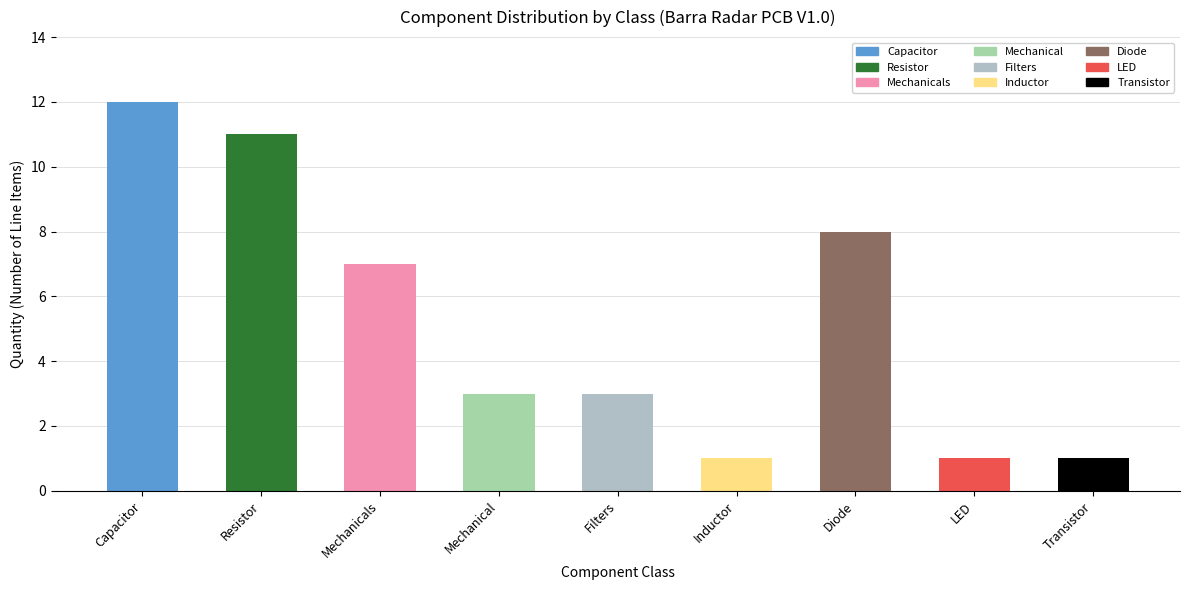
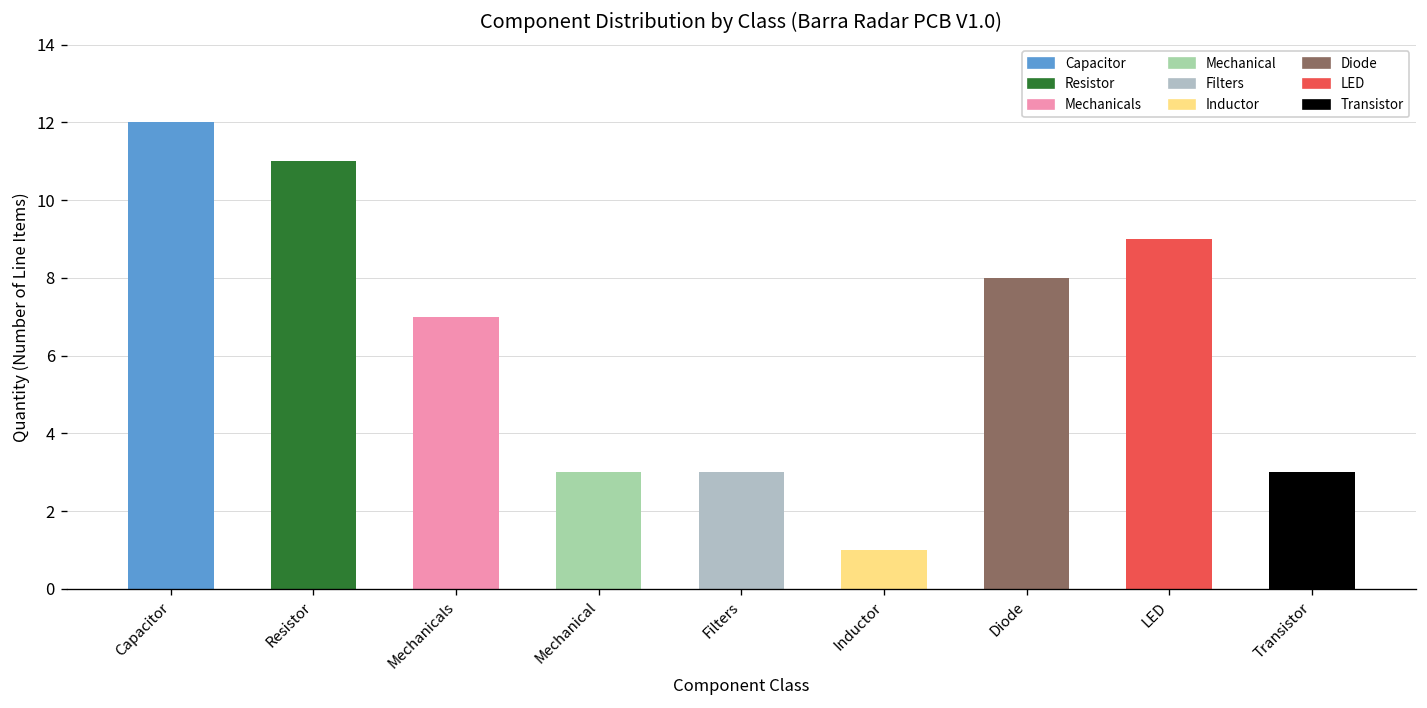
LED, LED: 1 -> 9
Transistor, Transistor: 1 -> 3
